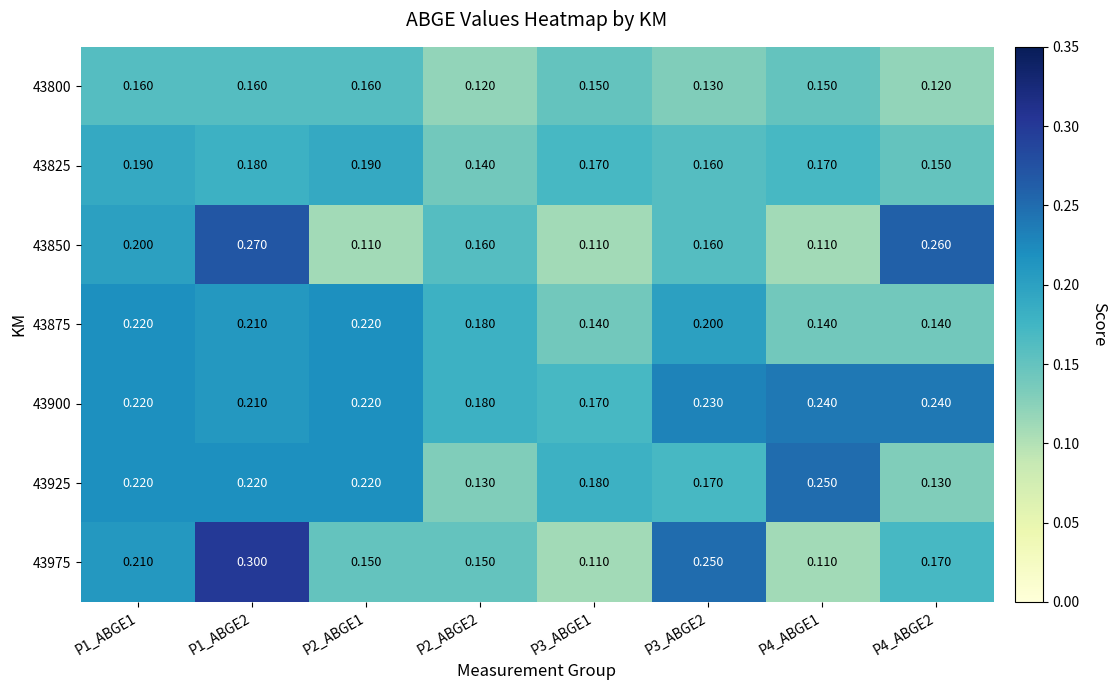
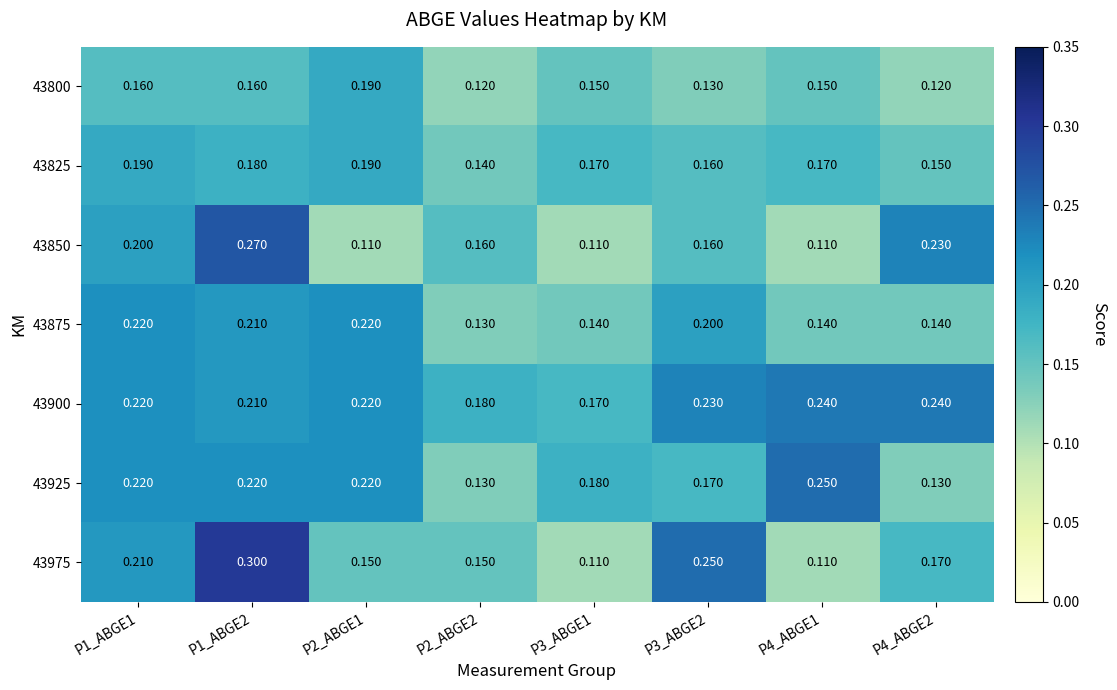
43800, P2_ABGE1: 0.160 -> 0.190
43850, P4_ABGE2: 0.260 -> 0.230
43875, P2_ABGE2: 0.180 -> 0.130
